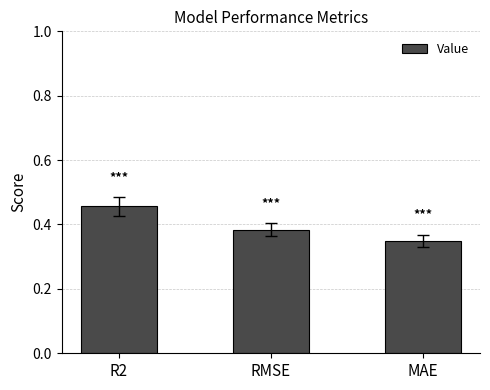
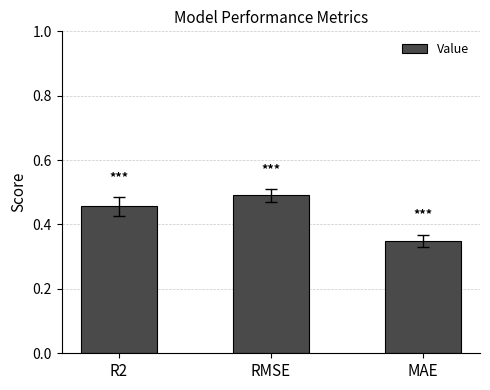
Value, RMSE: 0.38 -> 0.49
